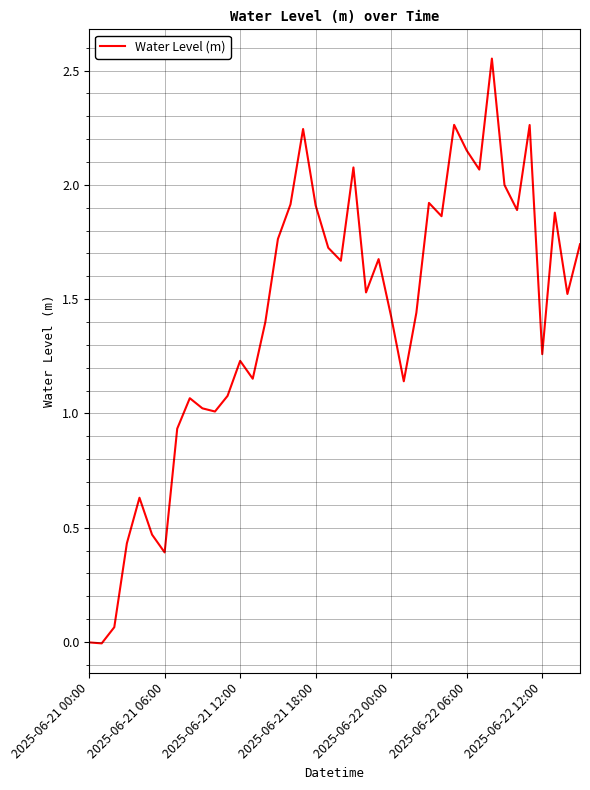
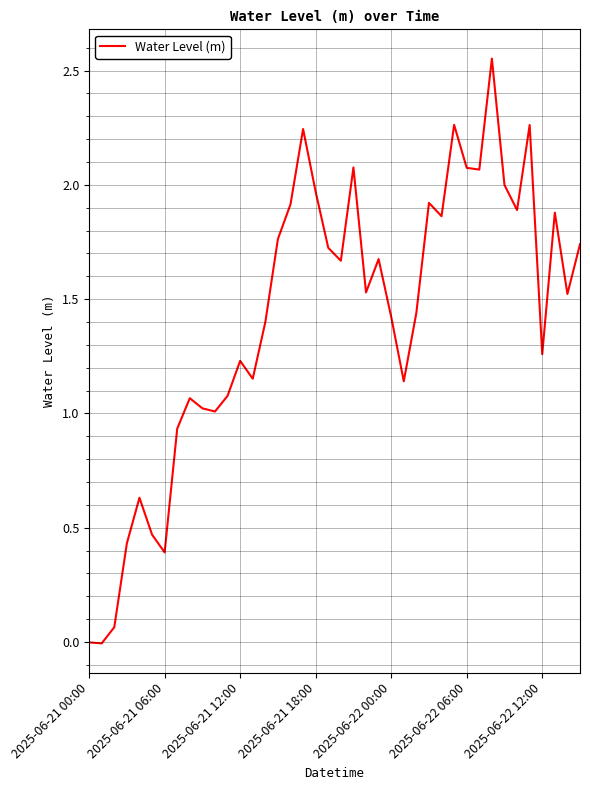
2025-06-21 18:00: 1.91 -> 1.97
2025-06-22 06:00: 2.15 -> 2.07
